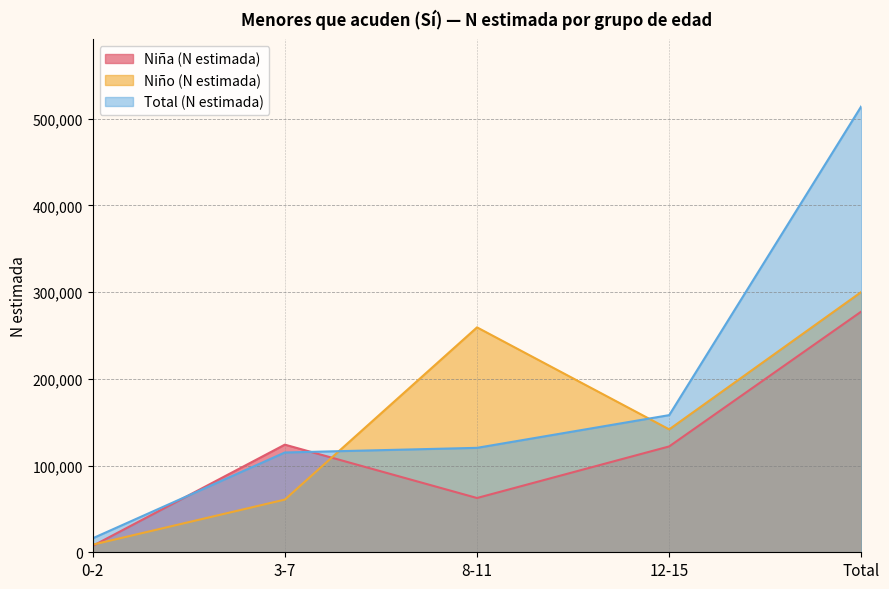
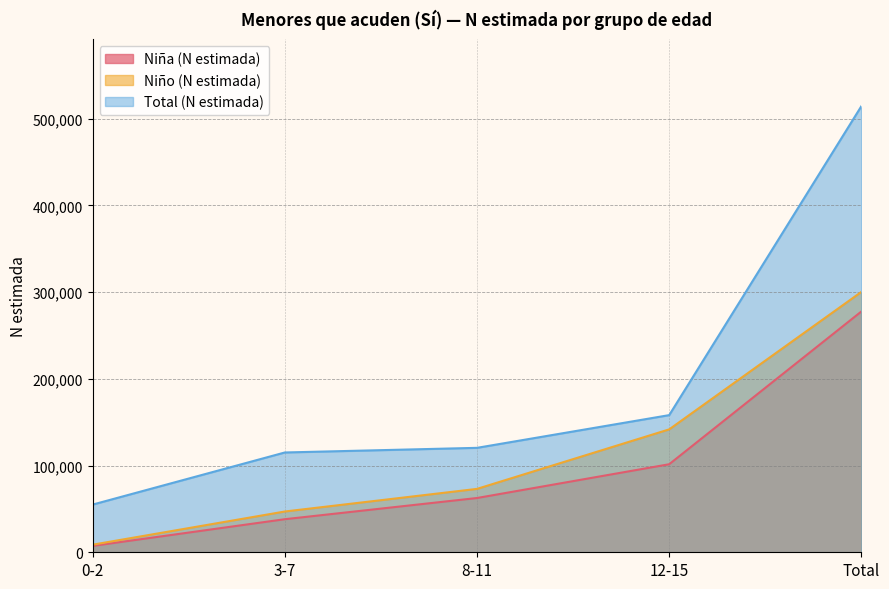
Total (N estimada), 0-2: 20,000 -> 60,000
Niña (N estimada), 3-7: 120,000 -> 40,000
Niño (N estimada), 3-7: 60,000 -> 50,000
Niño (N estimada), 8-11: 260,000 -> 70,000
Niña (N estimada), 12-15: 120,000 -> 100,000
